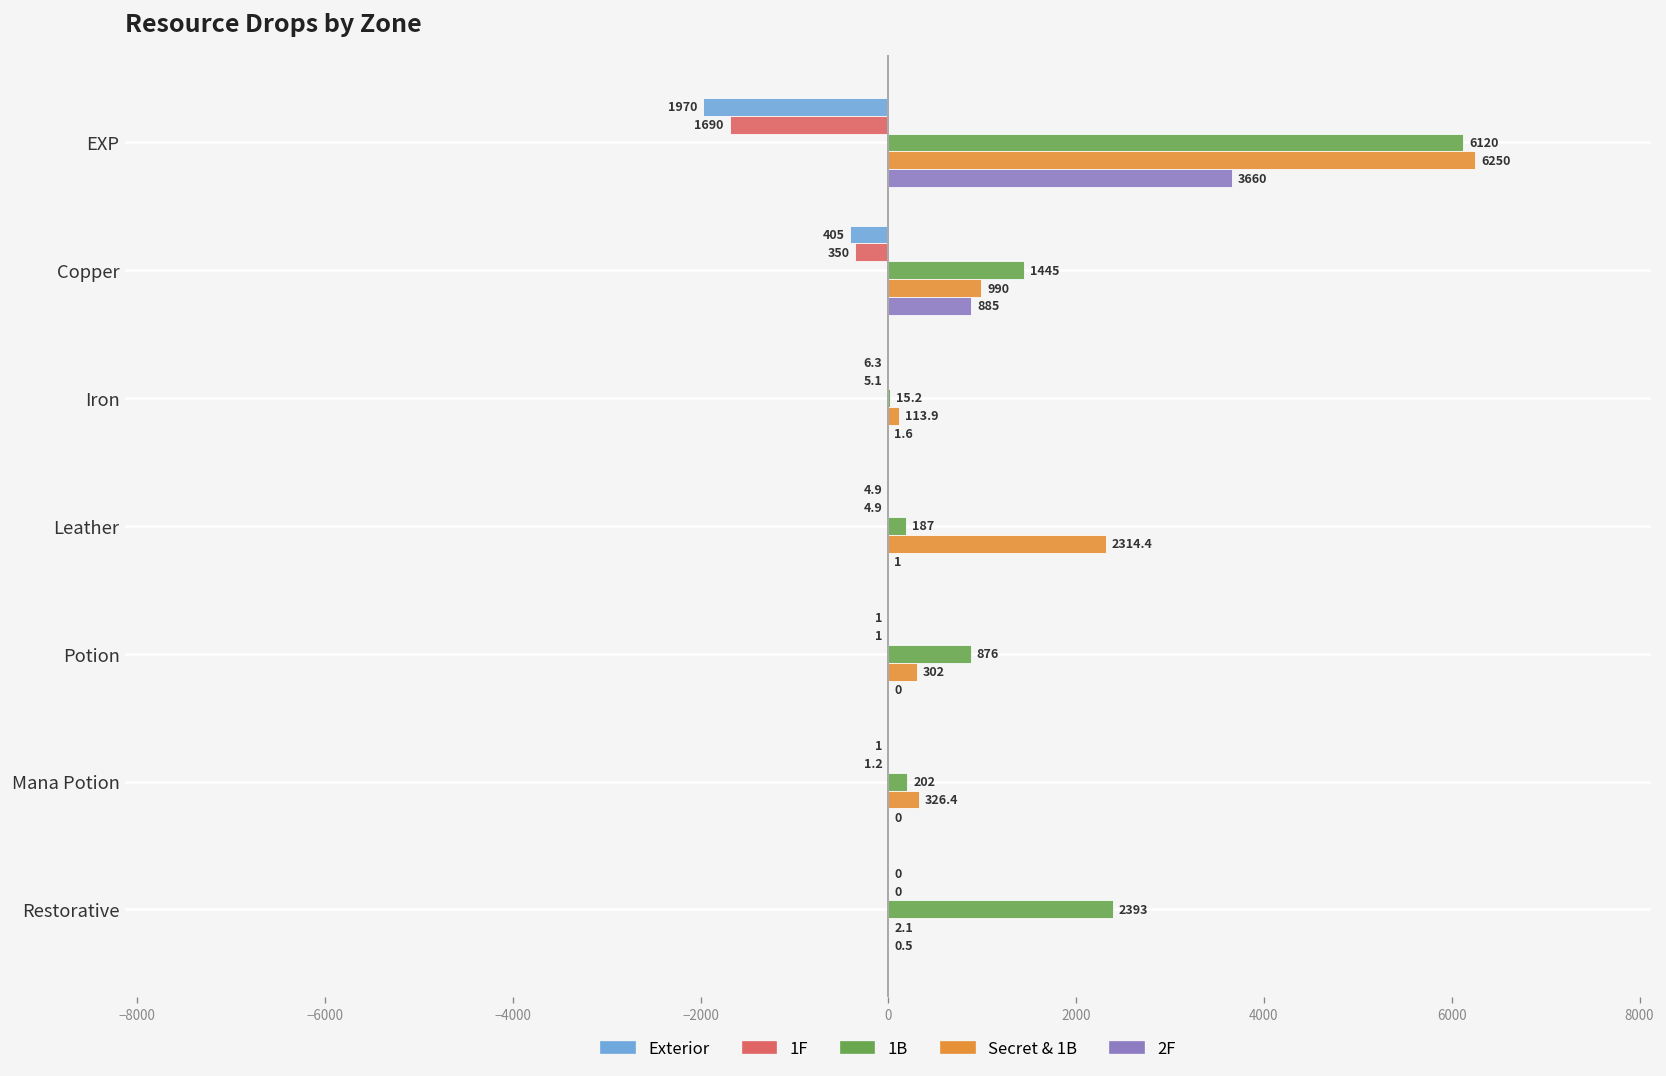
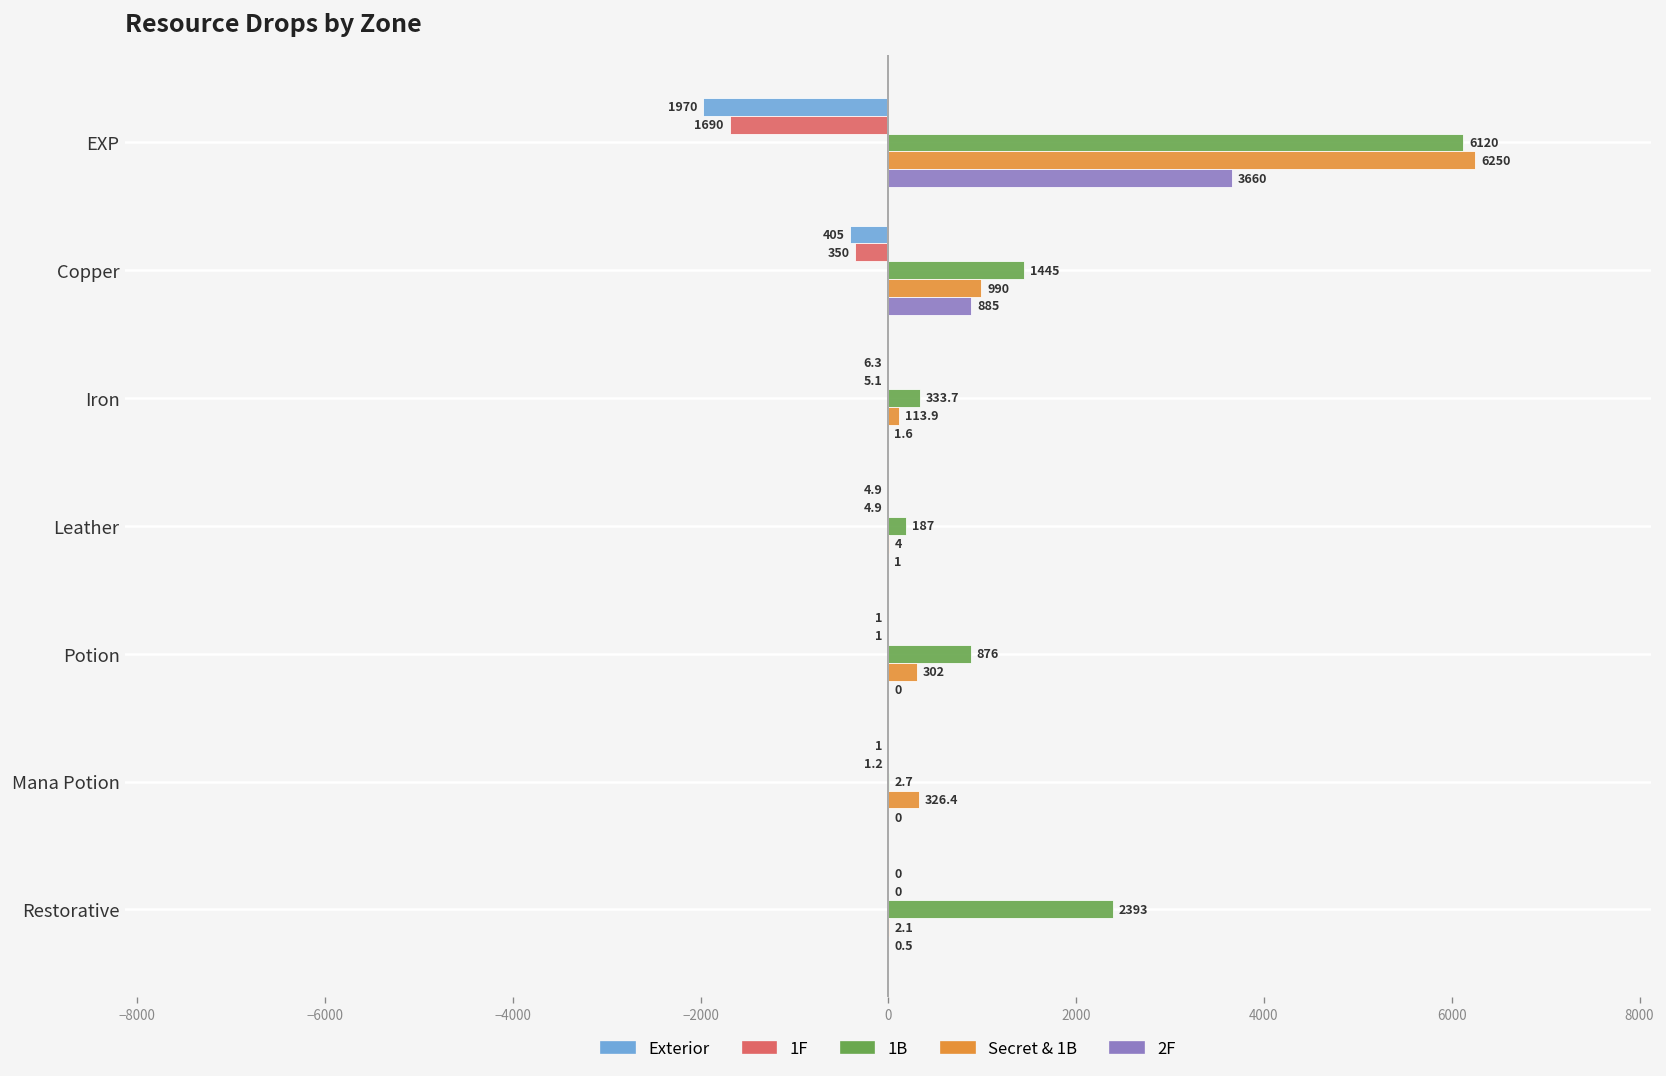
1B, Iron: 15.2 -> 333.7
Secret & 1B, Leather: 2314.4 -> 4
1B, Mana Potion: 202 -> 2.7
